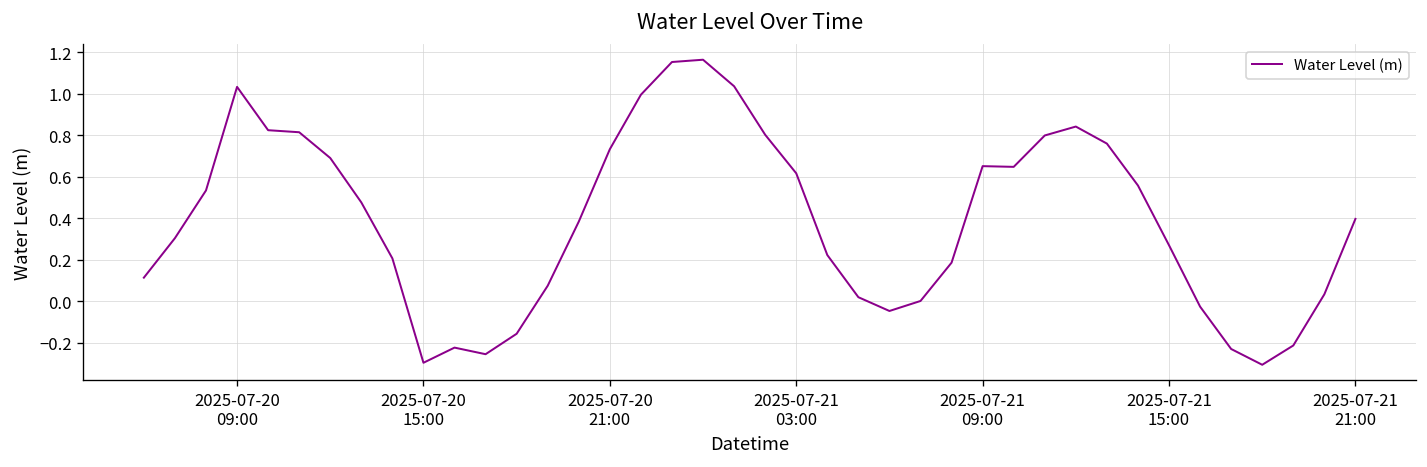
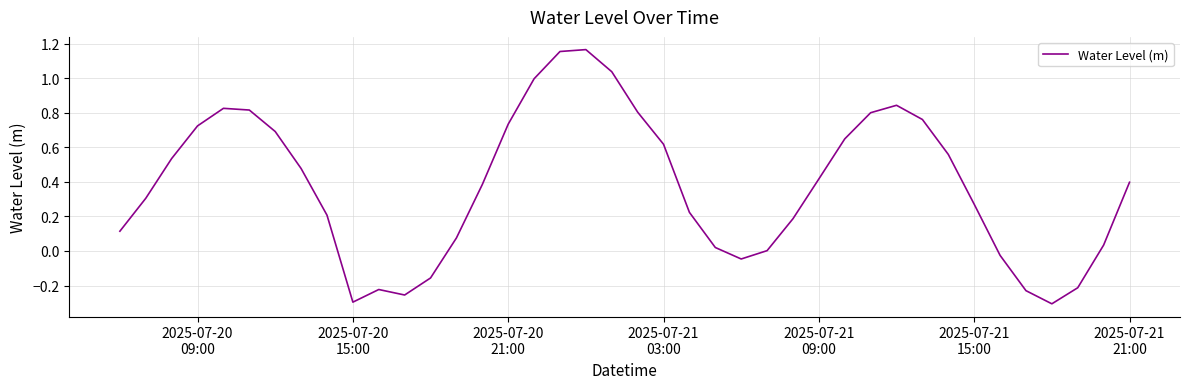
2025-07-20 09:00: 1.03 -> 0.72
2025-07-21 09:00: 0.65 -> 0.42
